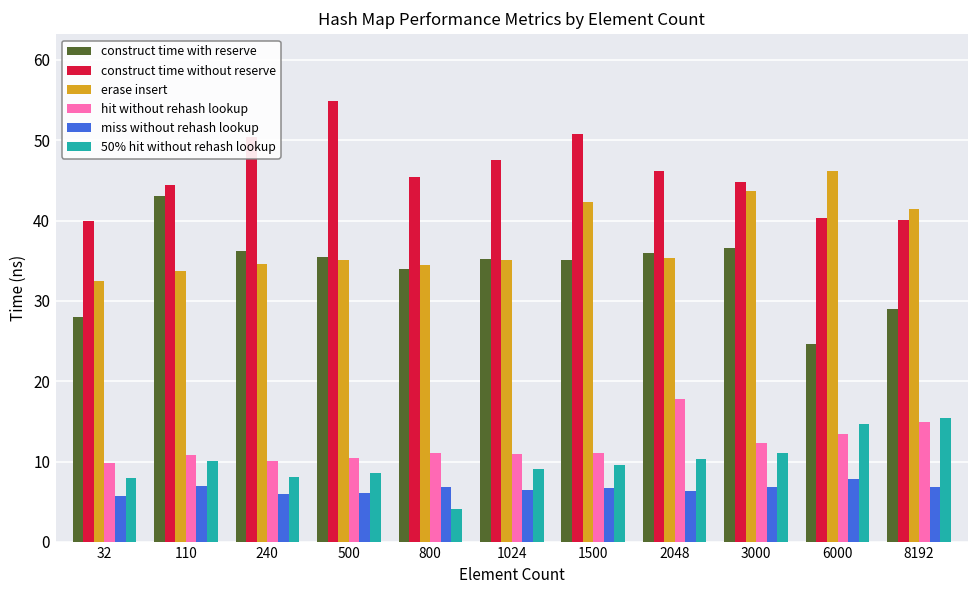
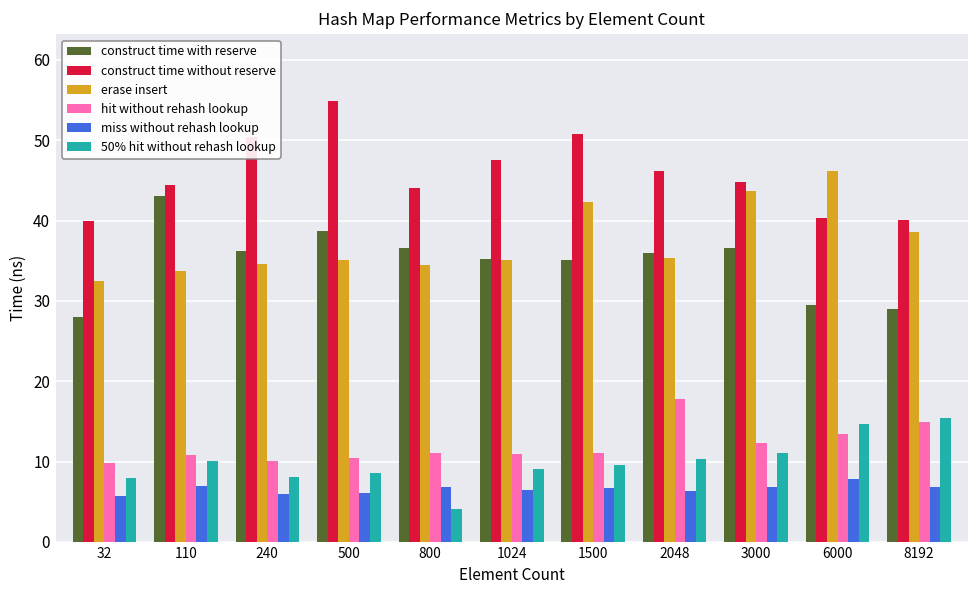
construct time with reserve, 500: 35 -> 39
construct time with reserve, 800: 34 -> 37
construct time without reserve, 800: 45 -> 44
construct time with reserve, 6000: 25 -> 29
erase insert, 8192: 41 -> 39
